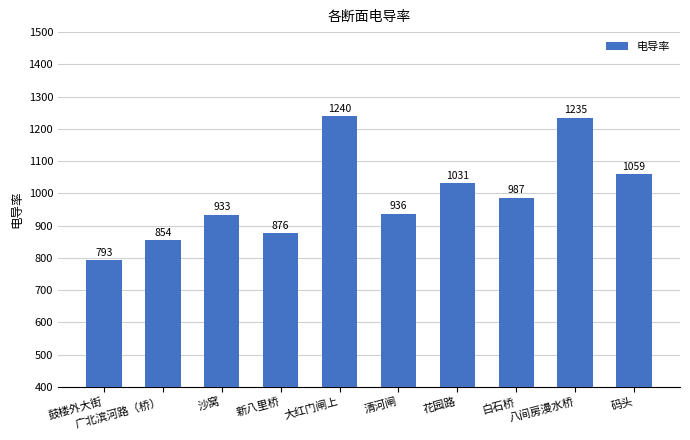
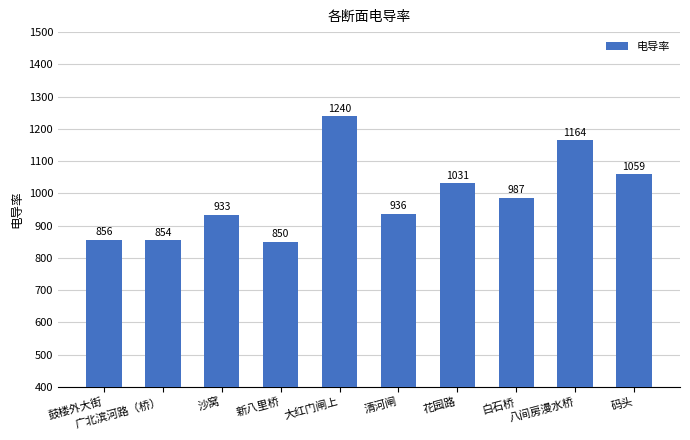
鼓楼外大街: 793 -> 856
新八里桥: 876 -> 850
八间房漫水桥: 1235 -> 1164
